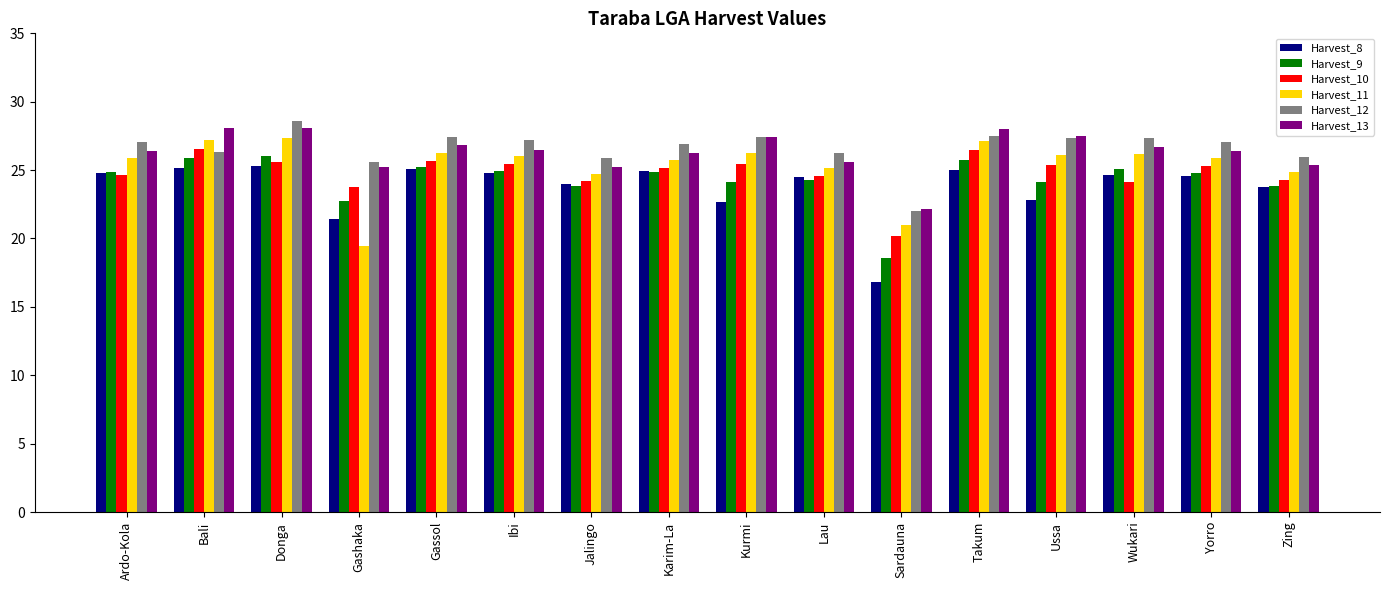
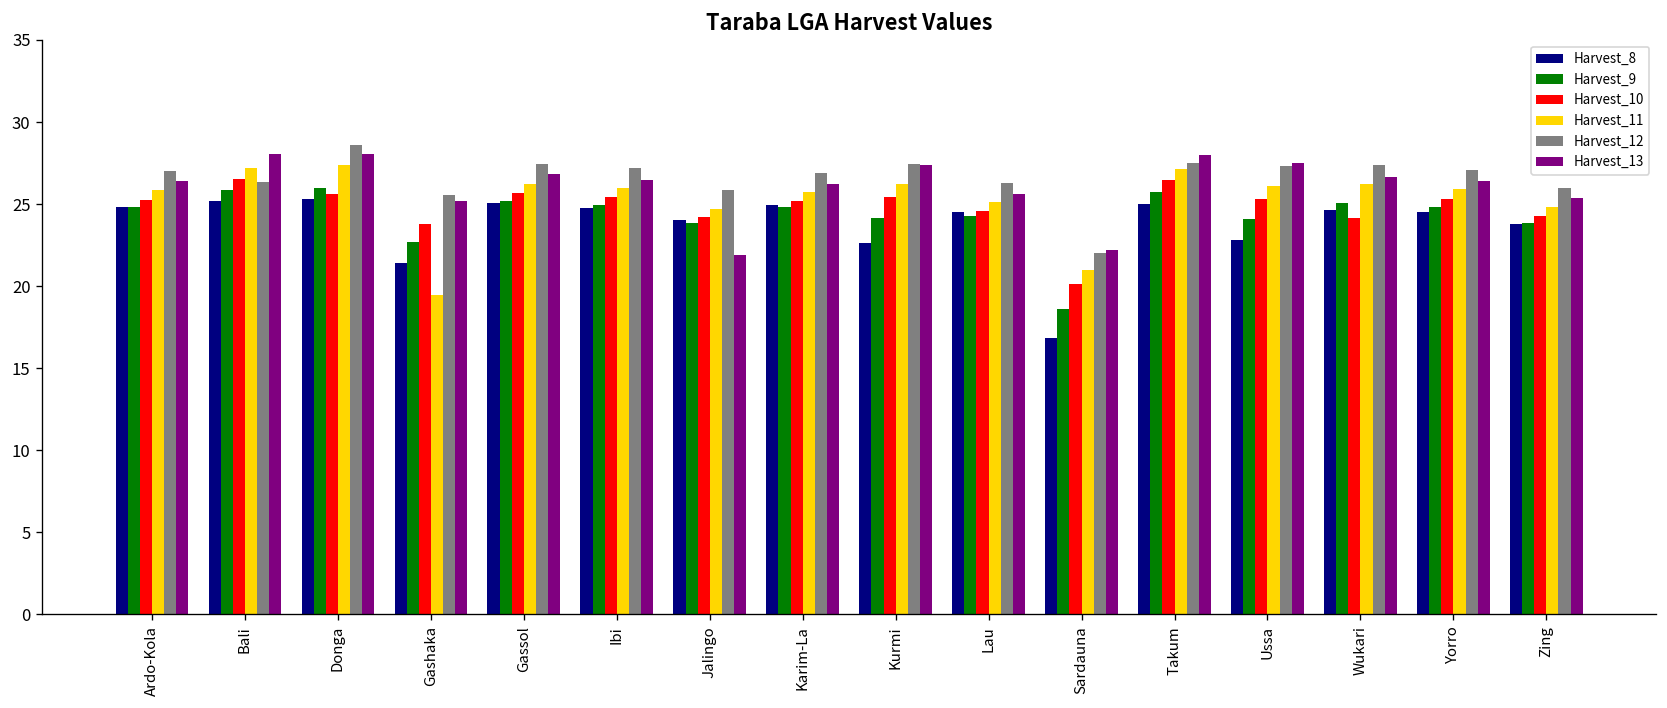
Harvest_10, Ardo-Kola: 24.6 -> 25.3
Harvest_13, Jalingo: 25.2 -> 21.9
